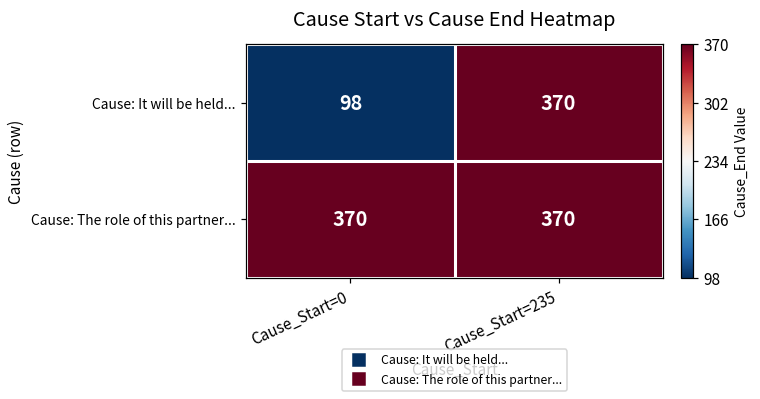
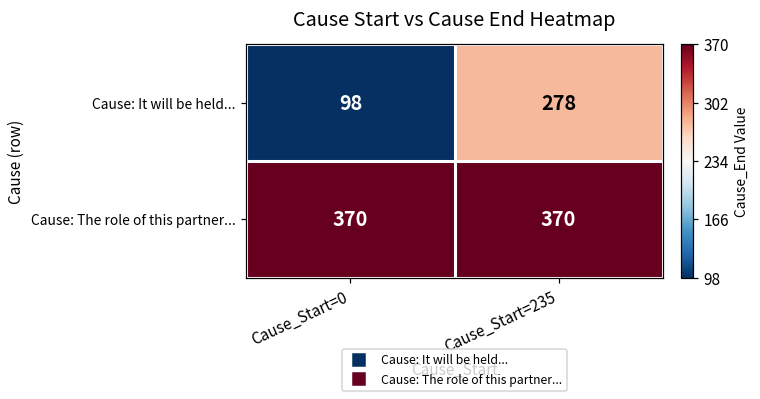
Cause: It will be held..., Cause_Start=235: 370 -> 278
